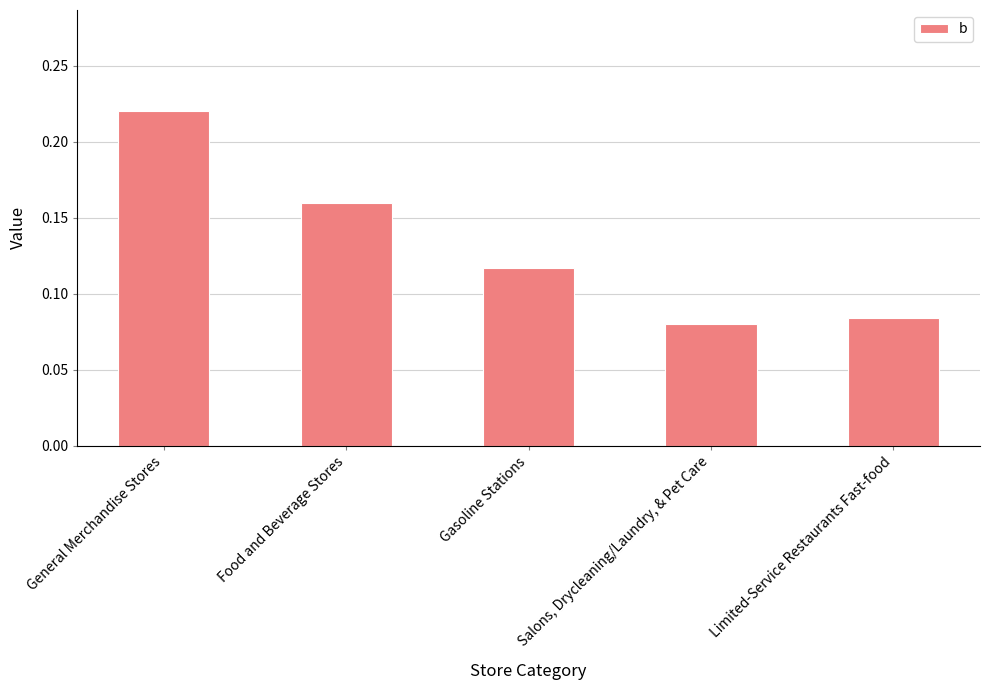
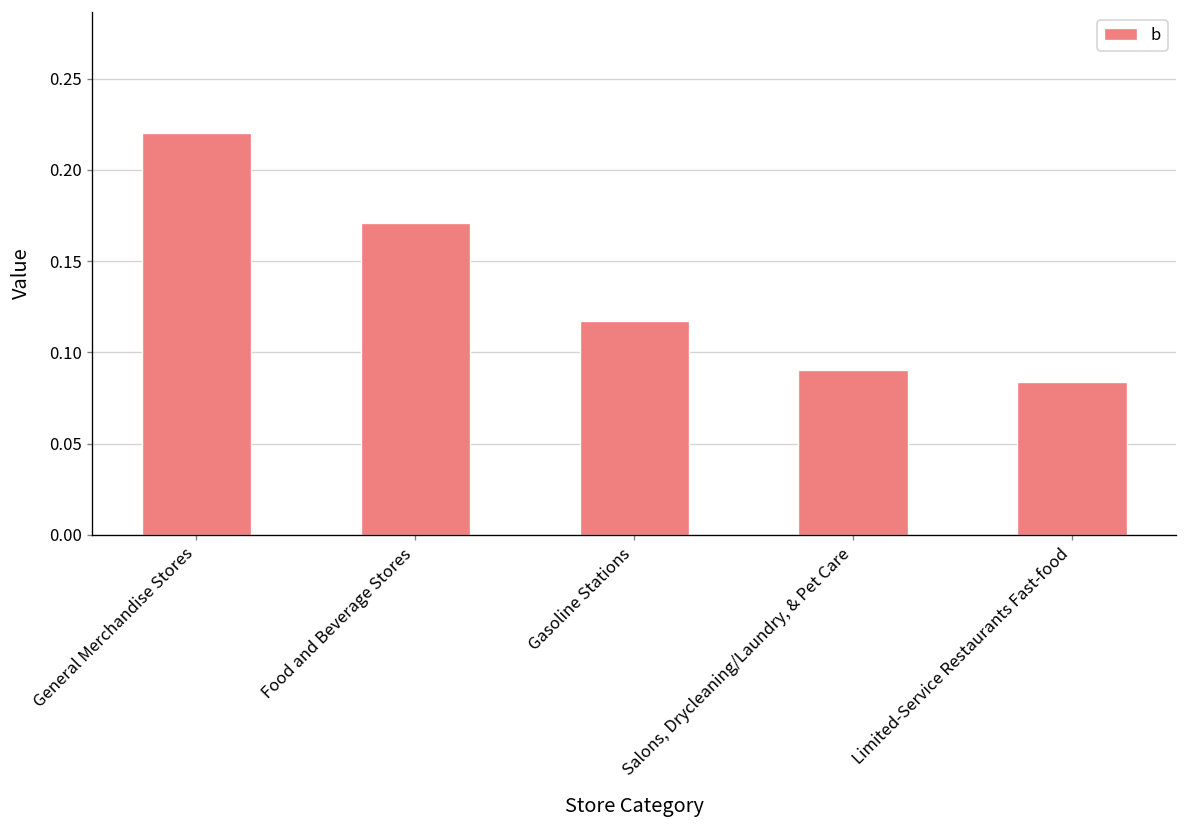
Food and Beverage Stores: 0.159 -> 0.171
Salons, Drycleaning/Laundry, & Pet Care: 0.080 -> 0.090
